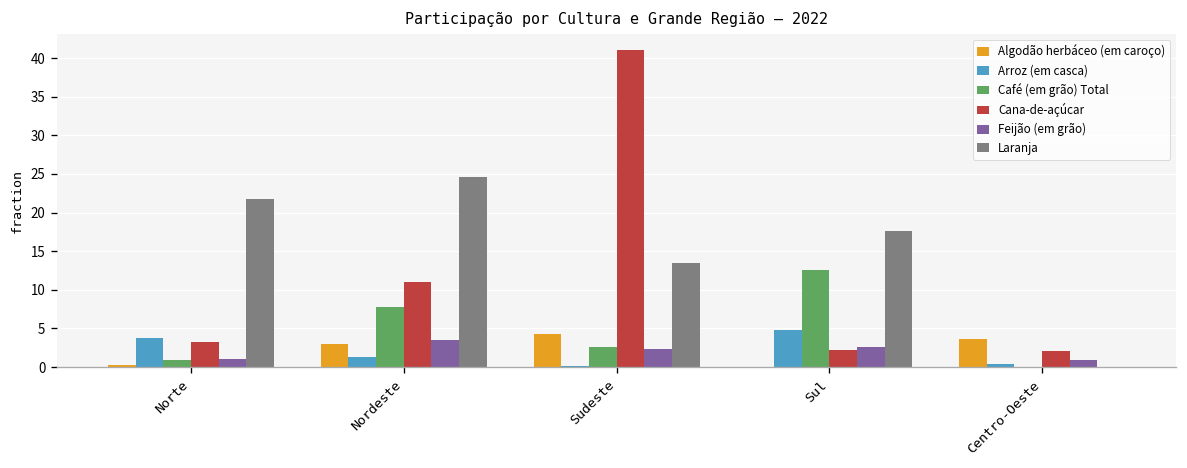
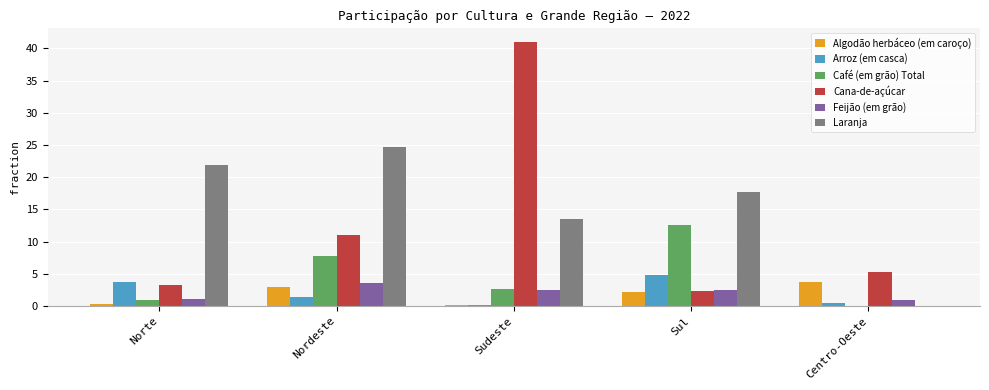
Algodão herbáceo (em caroço), Sudeste: 4 -> 0
Algodão herbáceo (em caroço), Sul: 0 -> 2
Cana-de-açúcar, Centro-Oeste: 2 -> 5
